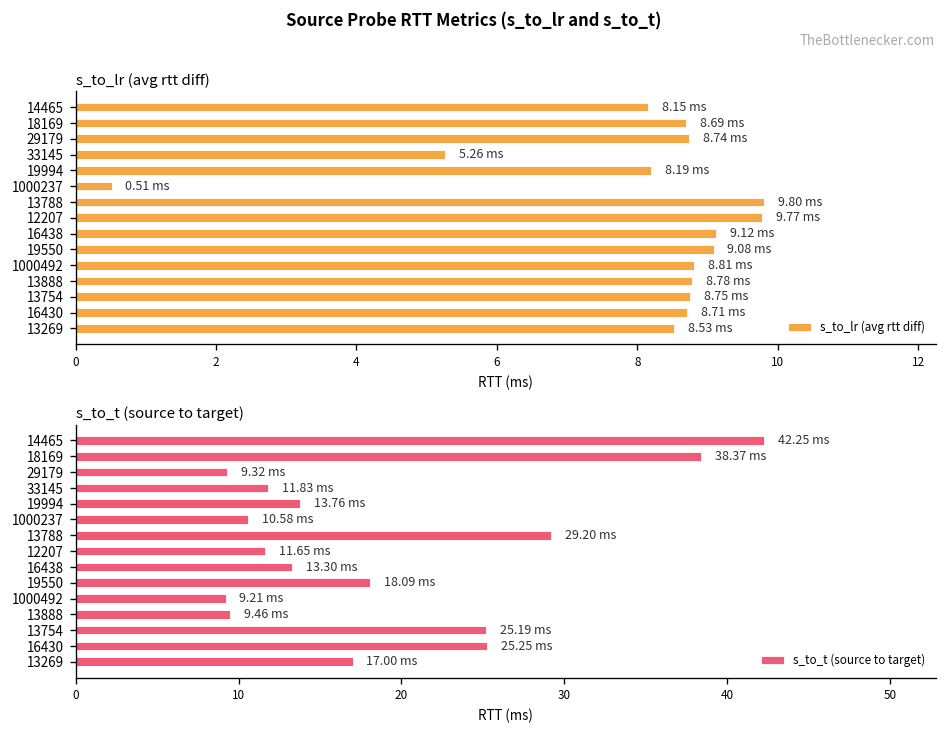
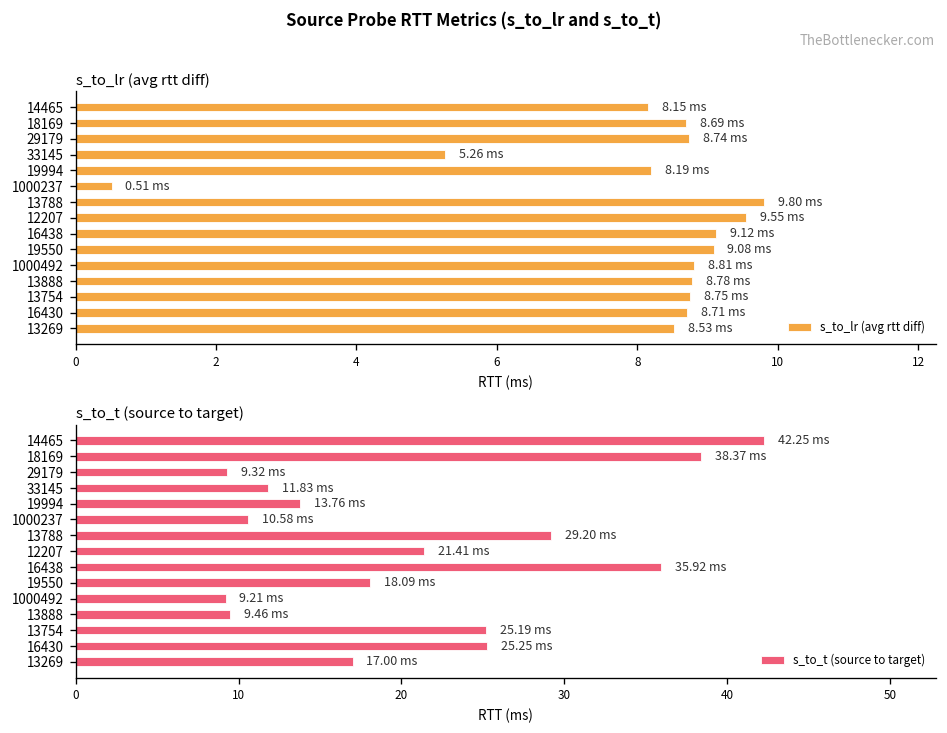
s_to_lr (avg rtt diff), 12207: 9.77 -> 9.55
s_to_t (source to target), 12207: 11.65 -> 21.41
s_to_t (source to target), 16438: 13.30 -> 35.92
